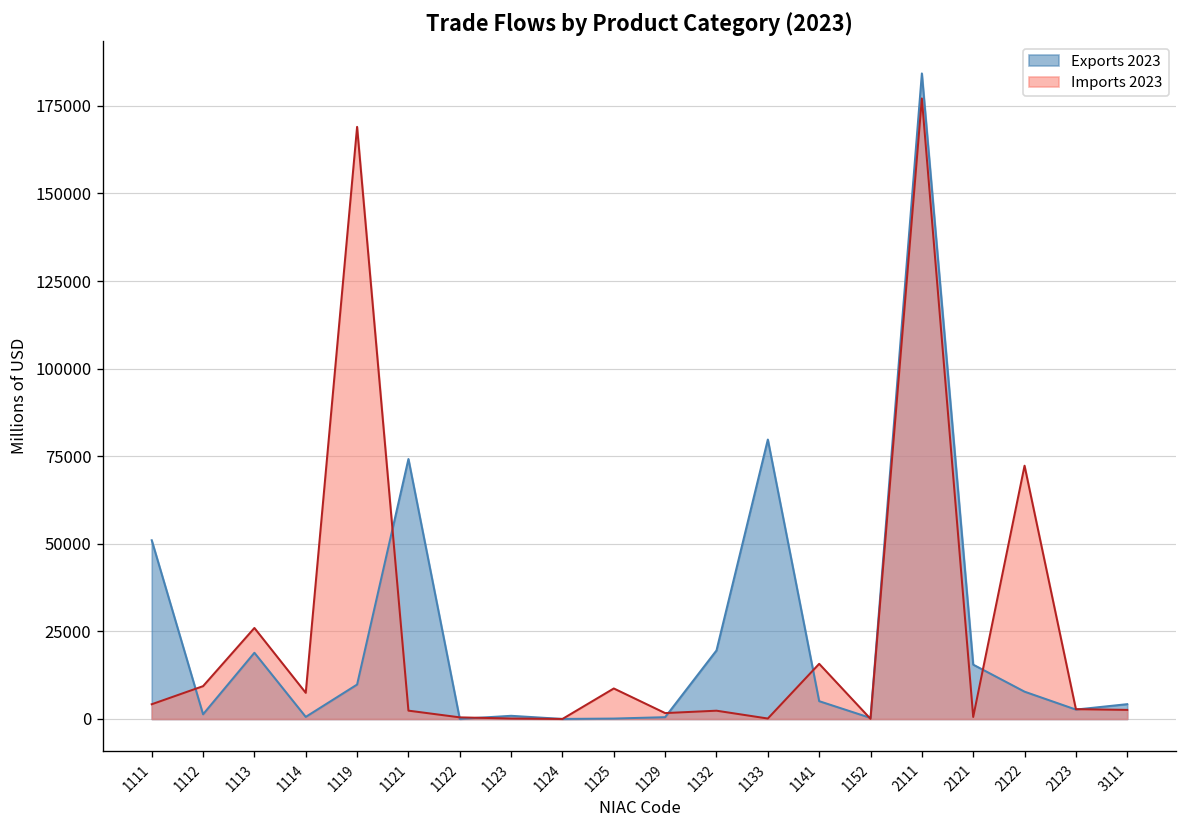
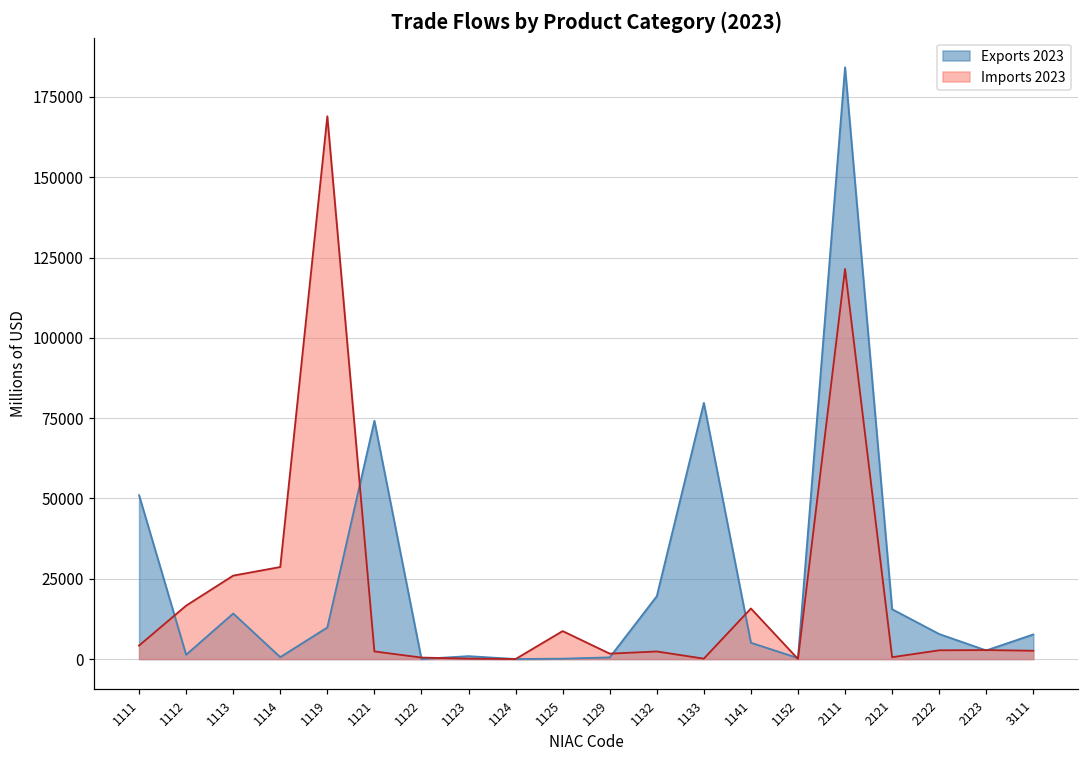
Imports 2023, 1112: 9000 -> 17000
Exports 2023, 1113: 19000 -> 14000
Imports 2023, 1114: 7000 -> 29000
Imports 2023, 2111: 177000 -> 121000
Imports 2023, 2122: 72000 -> 3000
Exports 2023, 3111: 4000 -> 8000
